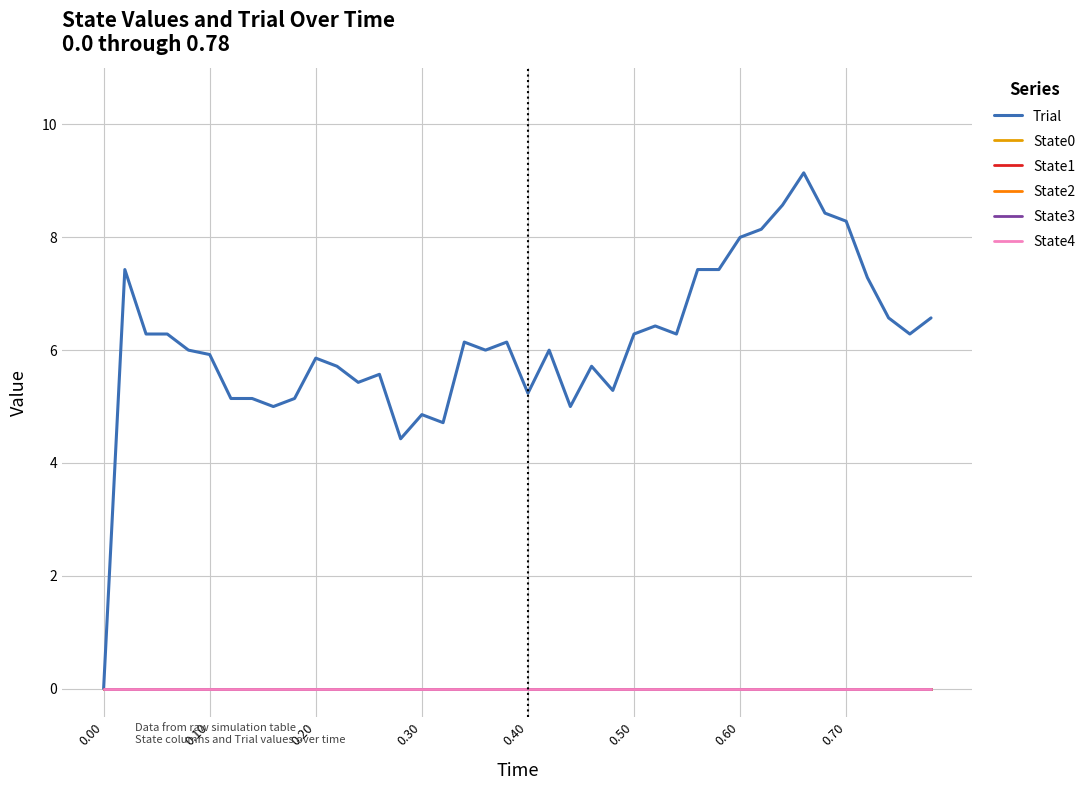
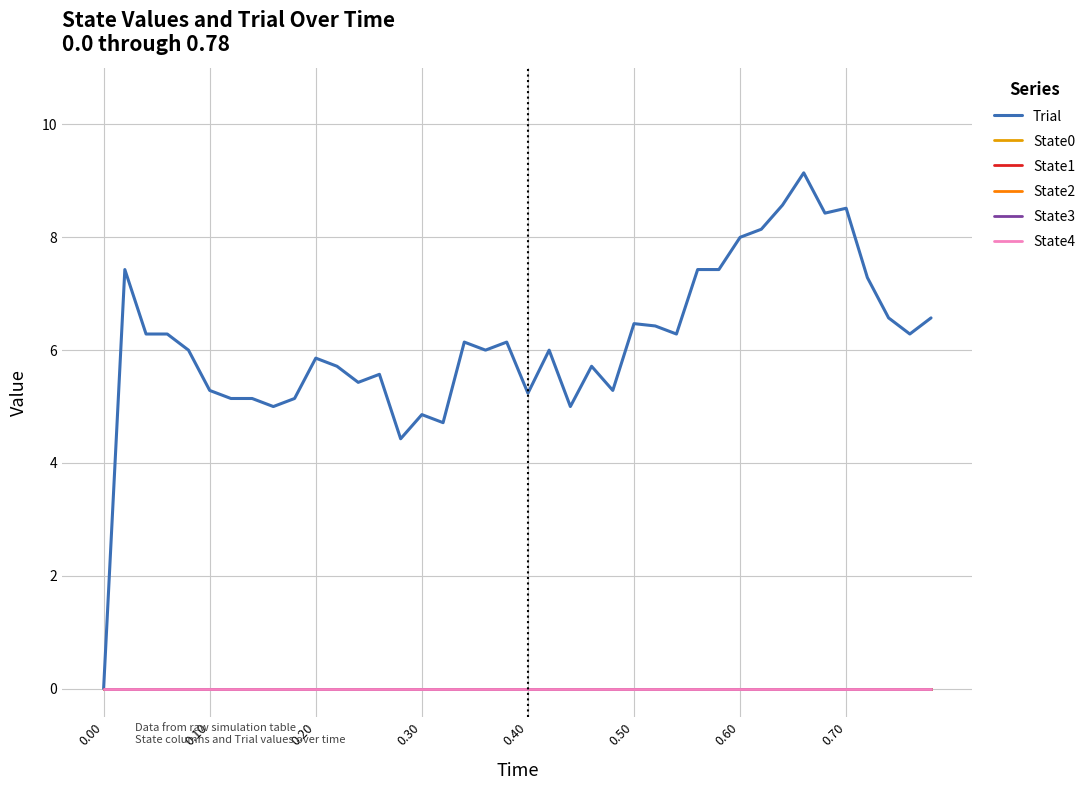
Trial, 0.10: 5.9 -> 5.3
Trial, 0.50: 6.3 -> 6.5
Trial, 0.70: 8.3 -> 8.5
